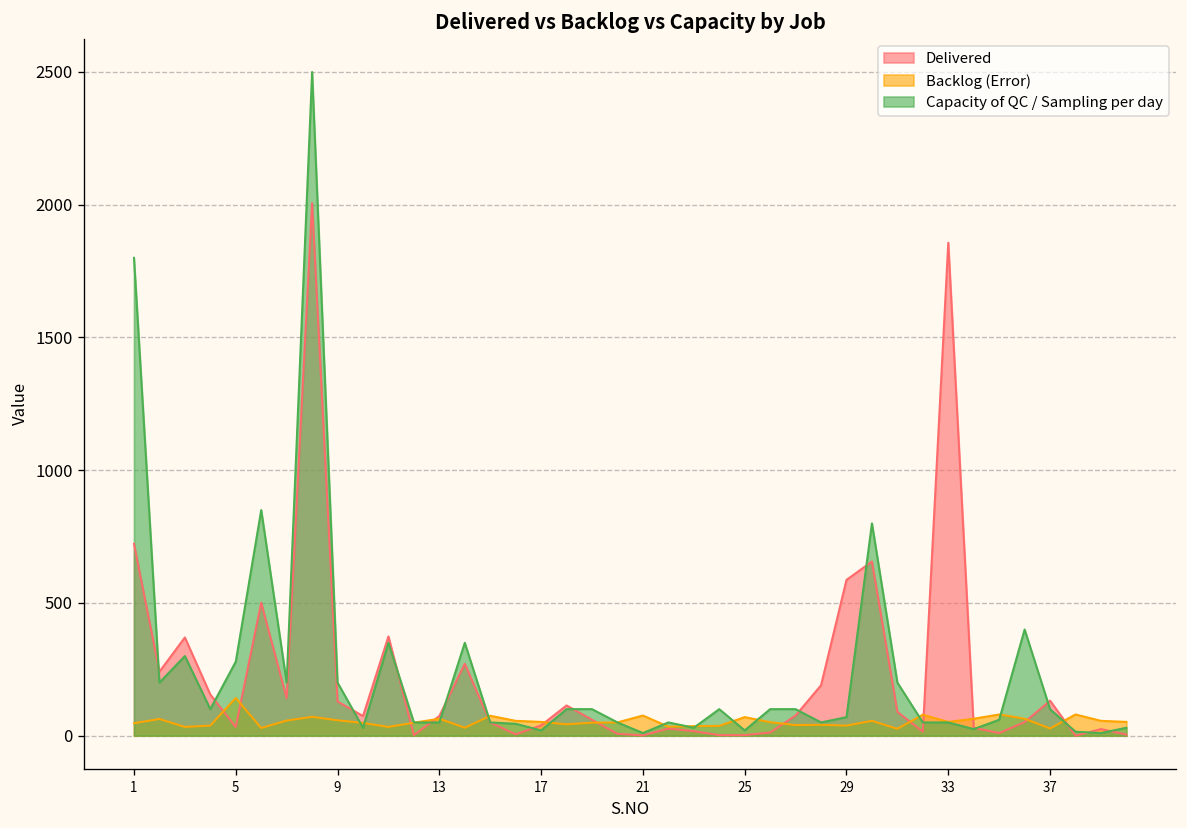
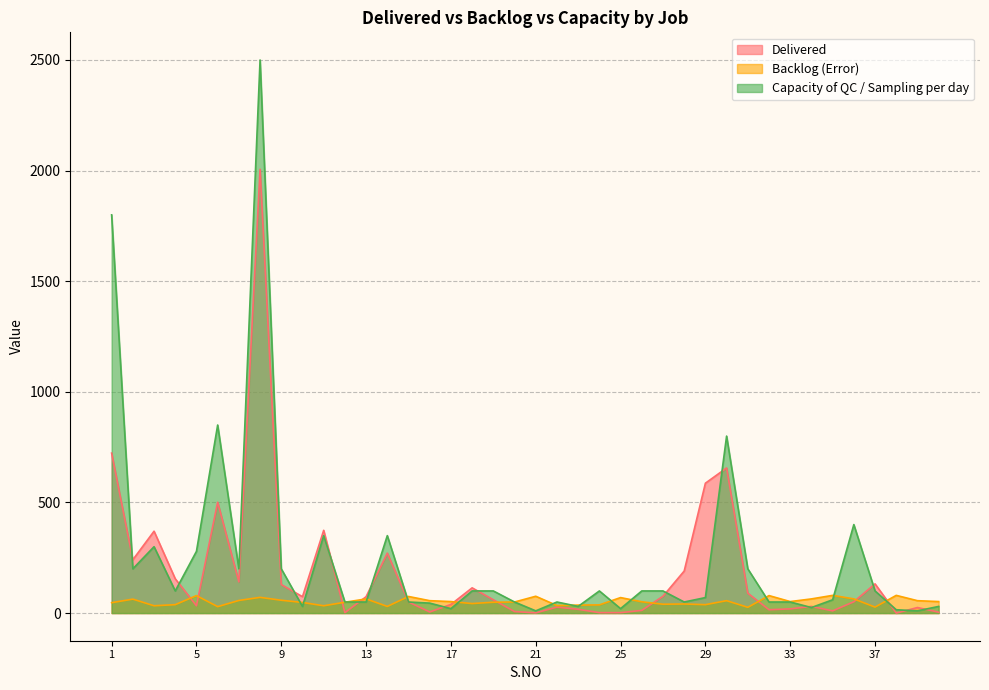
Backlog (Error), 5: 140 -> 80
Delivered, 33: 1860 -> 20
